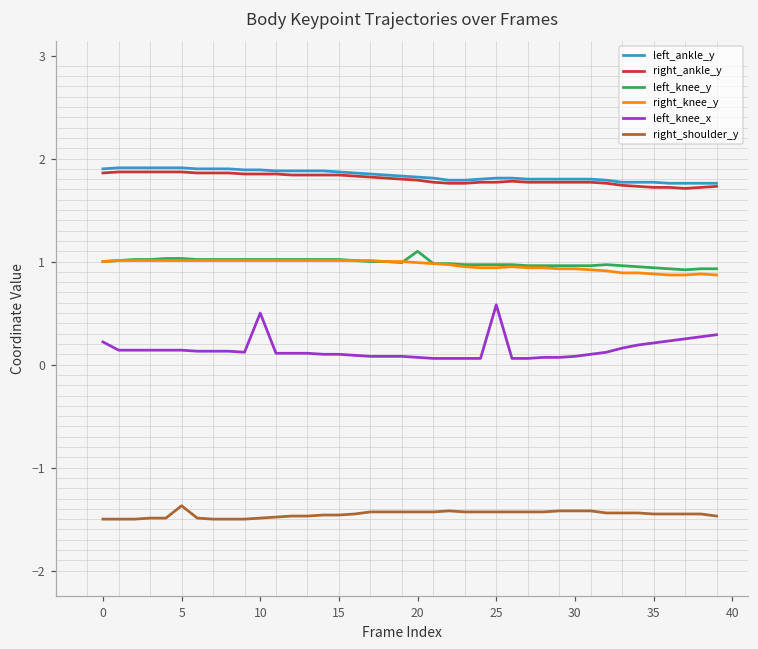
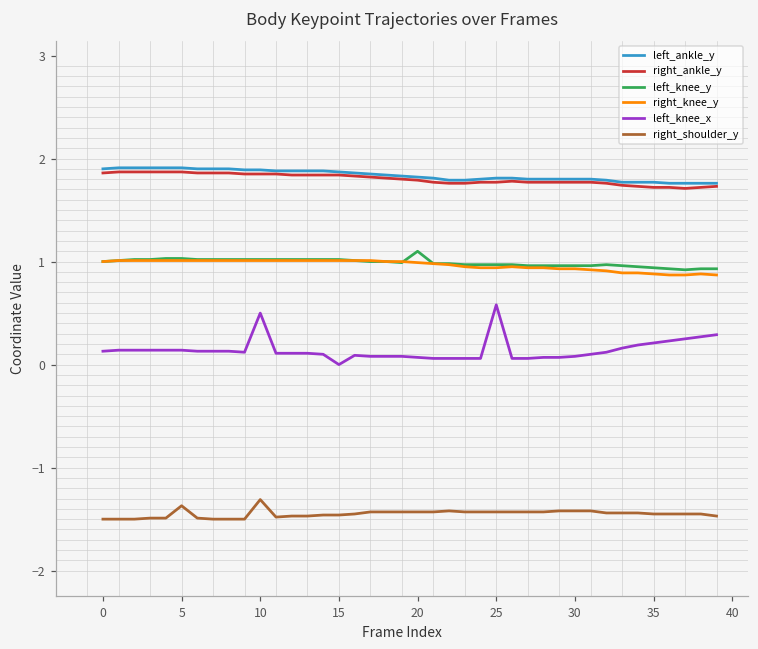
left_knee_x, 0: 0.2 -> 0.1
right_shoulder_y, 10: -1.5 -> -1.3
left_knee_x, 15: 0.1 -> 0.0
